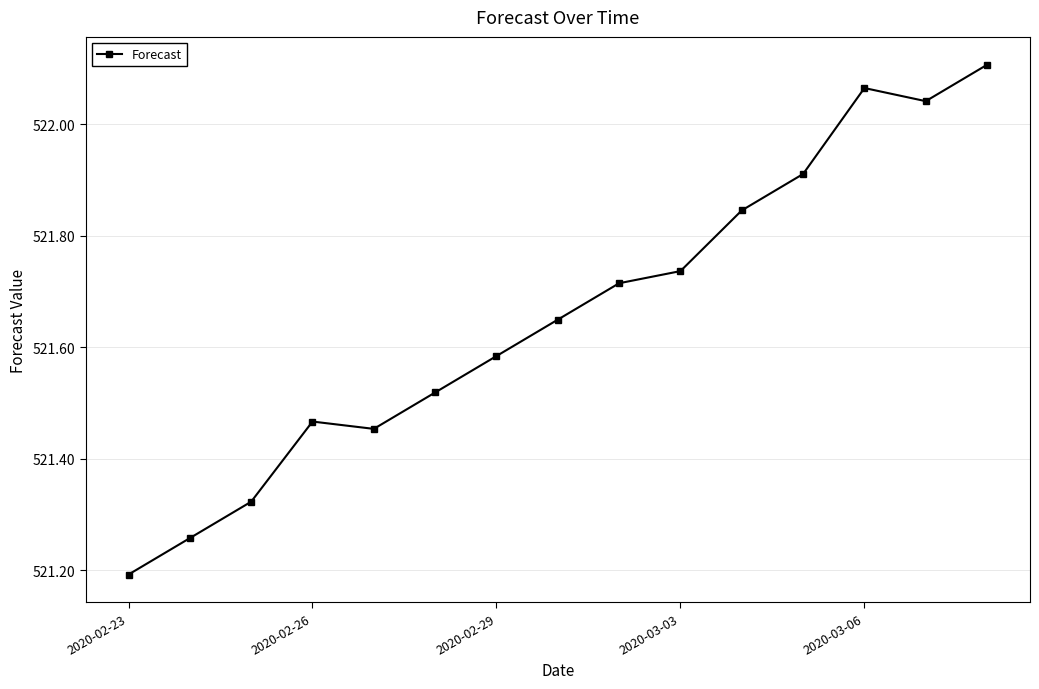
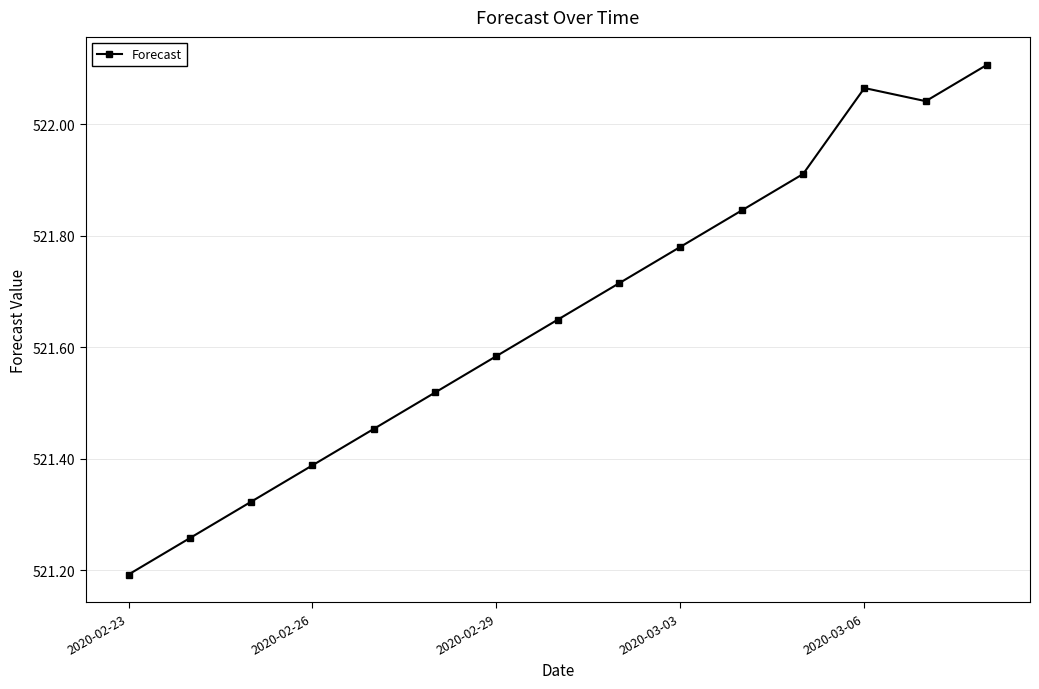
2020-02-26: 521.47 -> 521.39
2020-03-03: 521.74 -> 521.78
